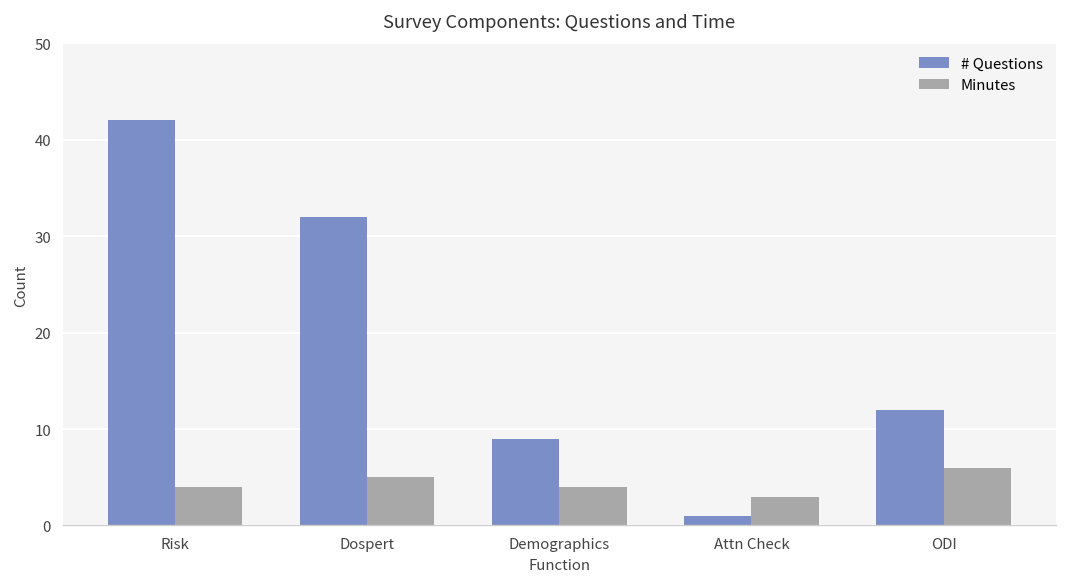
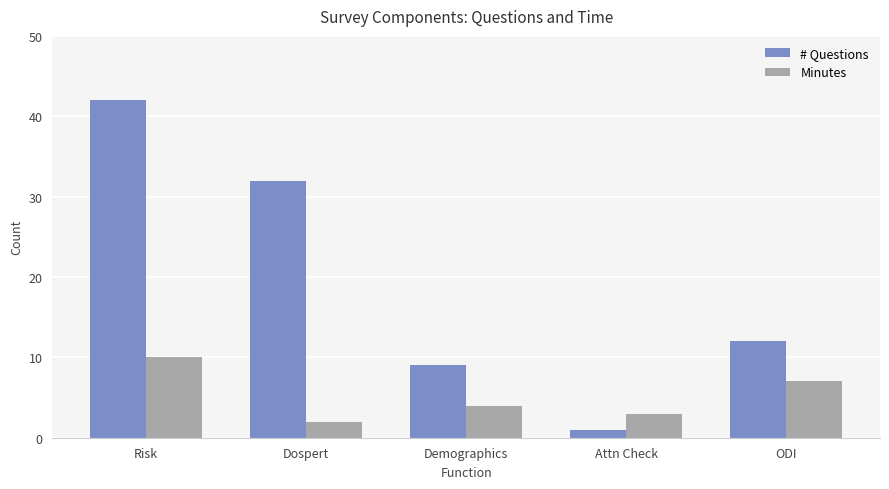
Minutes, Risk: 4 -> 10
Minutes, Dospert: 5 -> 2
Minutes, ODI: 6 -> 7
